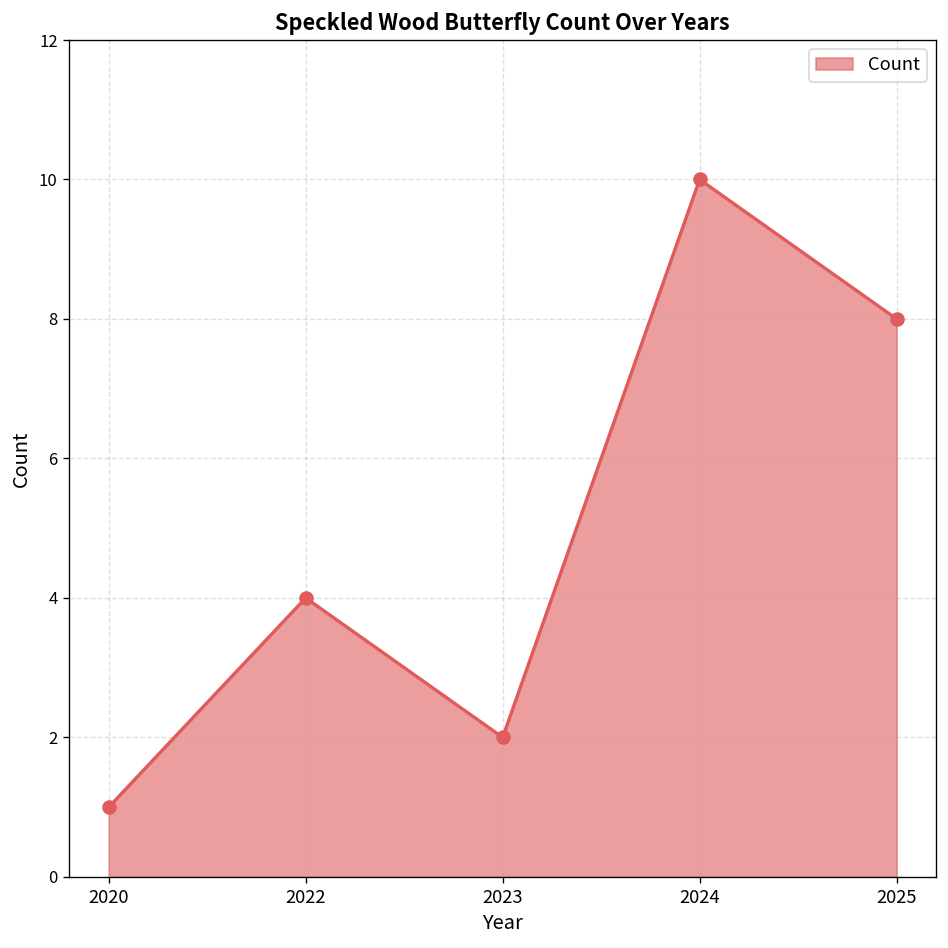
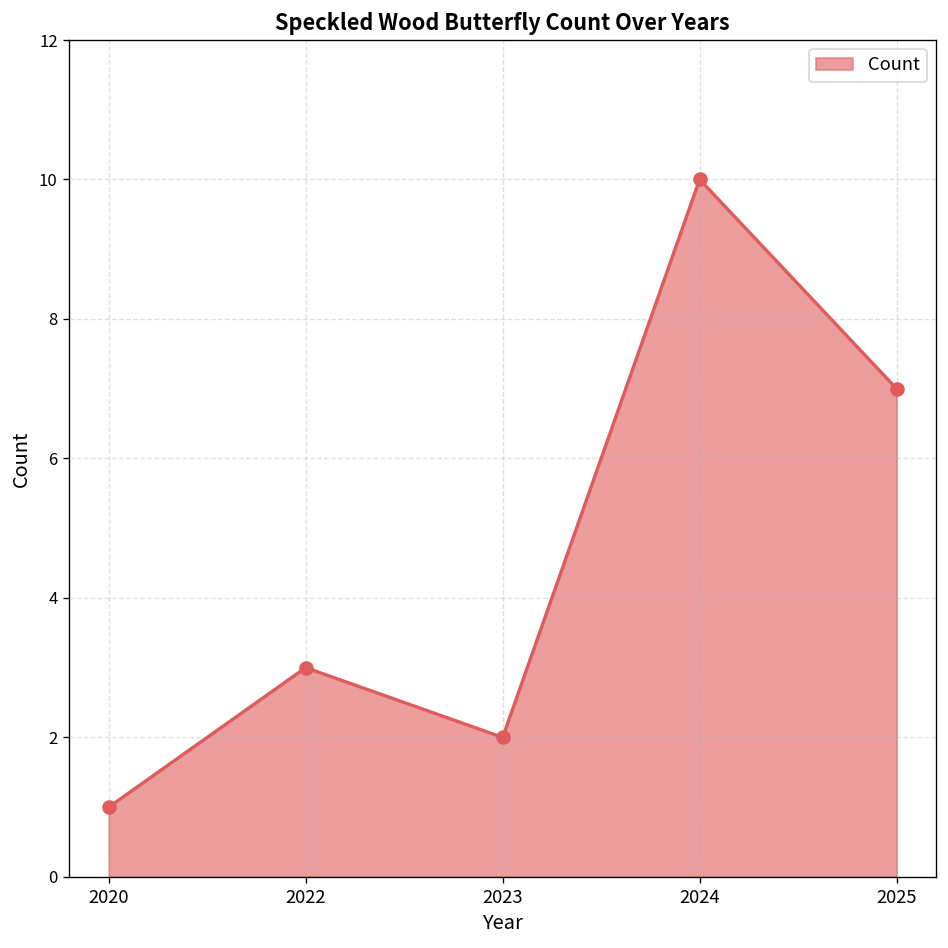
2022: 4 -> 3
2025: 8 -> 7
